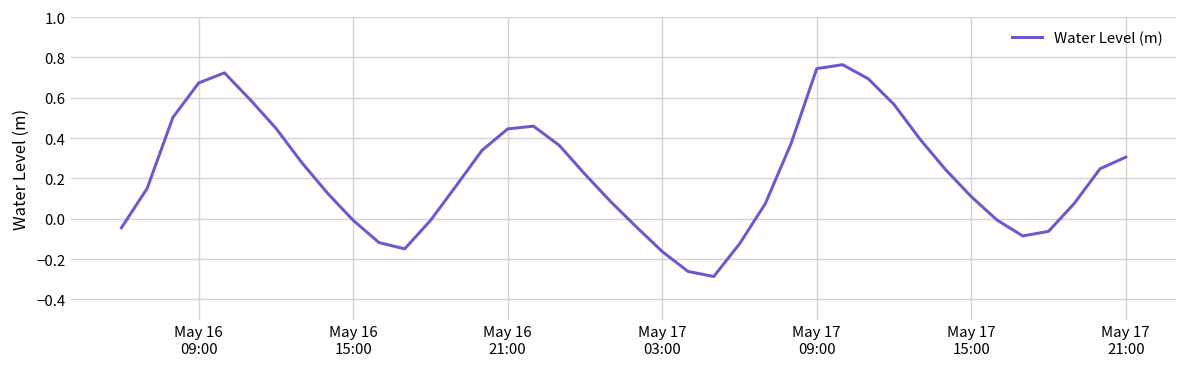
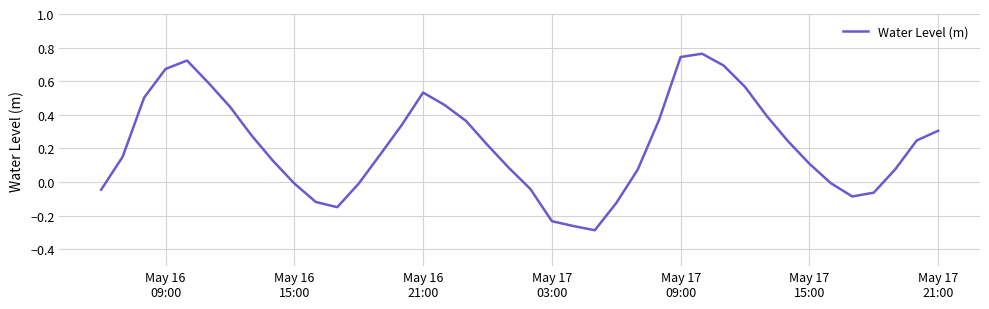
May 16 21:00: 0.45 -> 0.53
May 17 03:00: -0.16 -> -0.23
